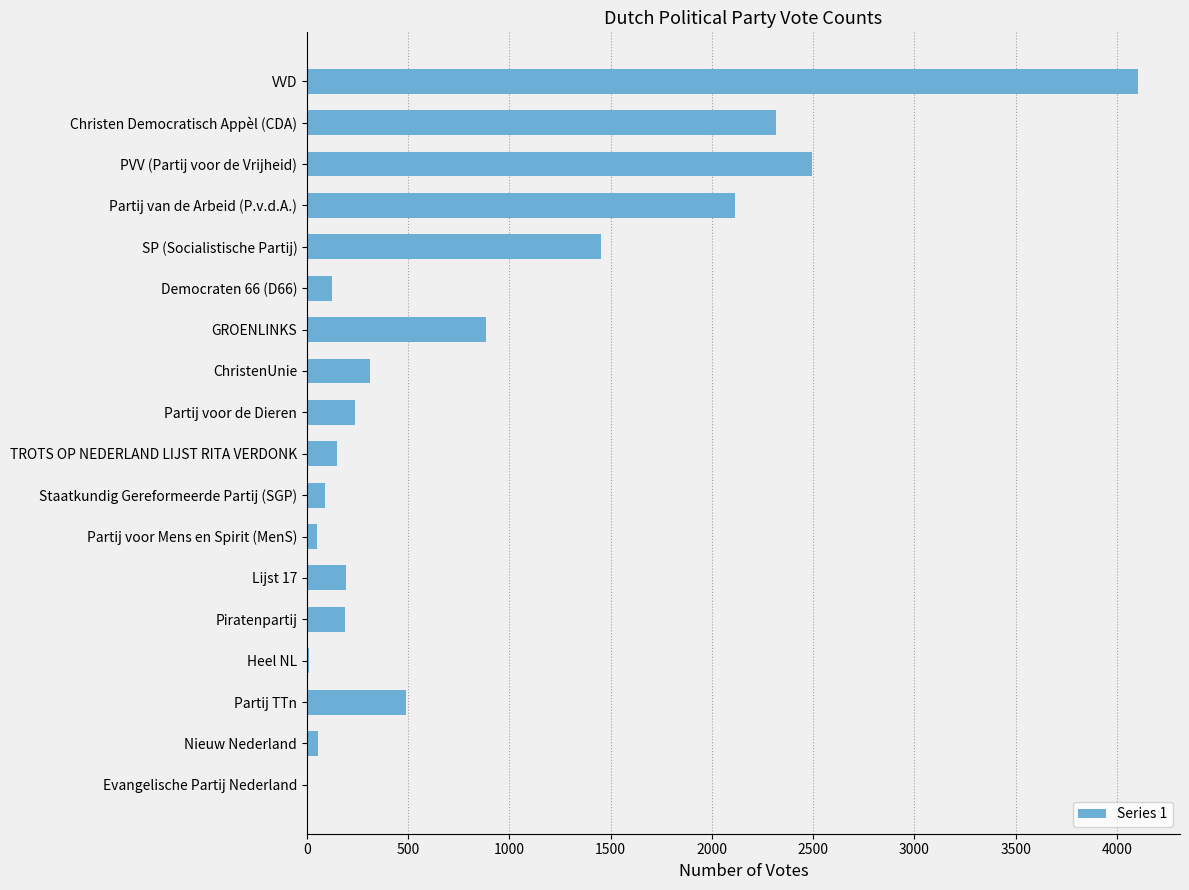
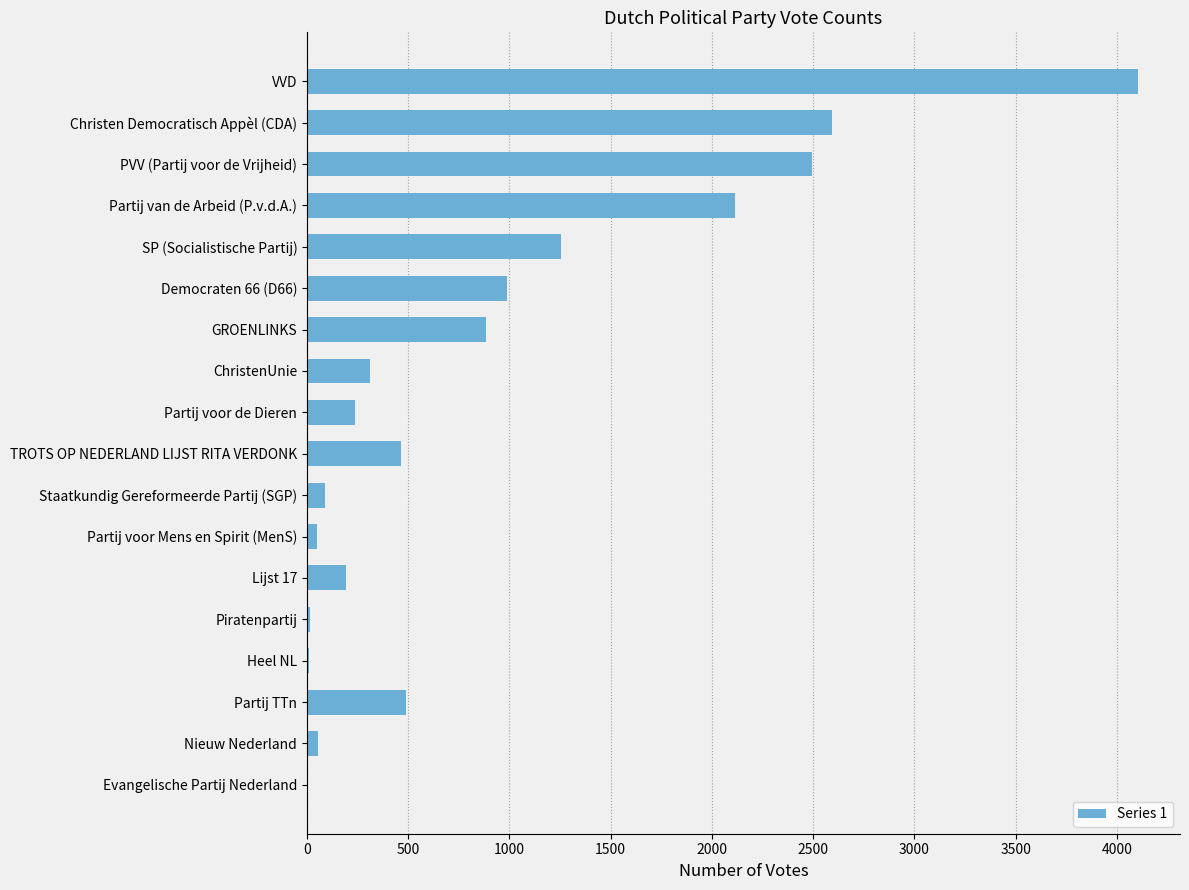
Christen Democratisch Appèl (CDA): 2320 -> 2590
SP (Socialistische Partij): 1450 -> 1260
Democraten 66 (D66): 130 -> 990
TROTS OP NEDERLAND LIJST RITA VERDONK: 150 -> 460
Piratenpartij: 190 -> 20
